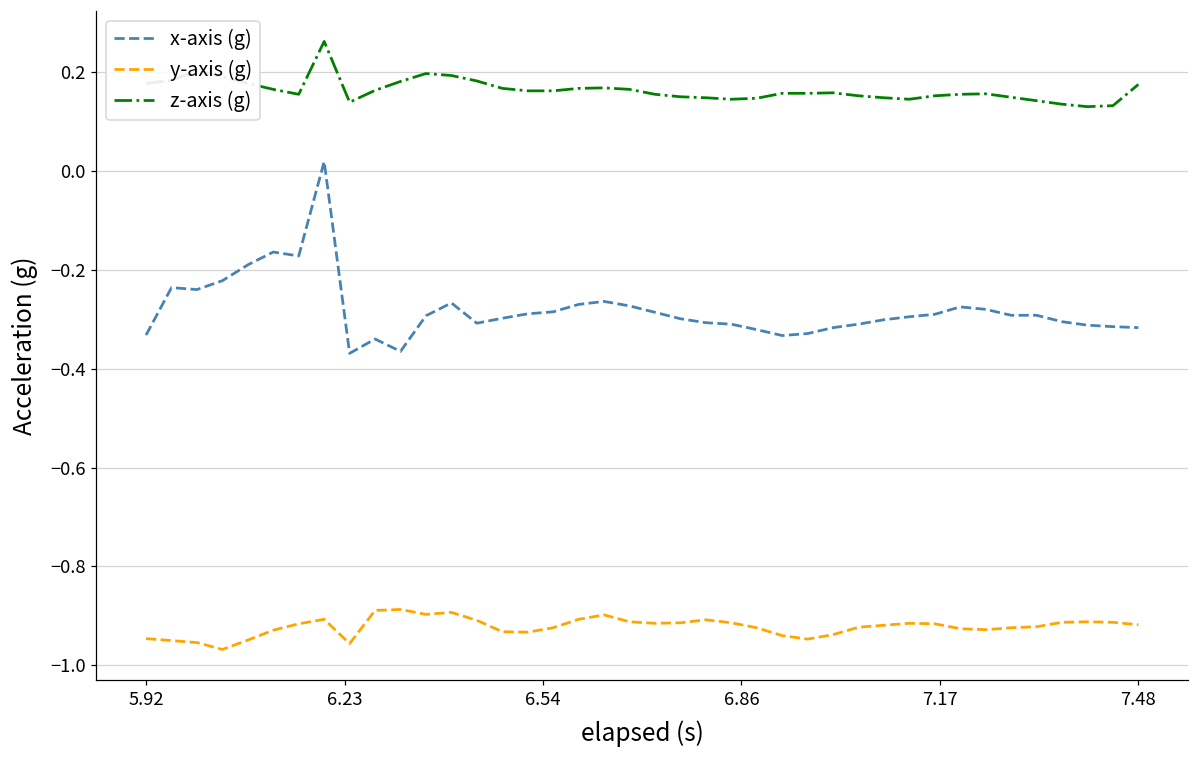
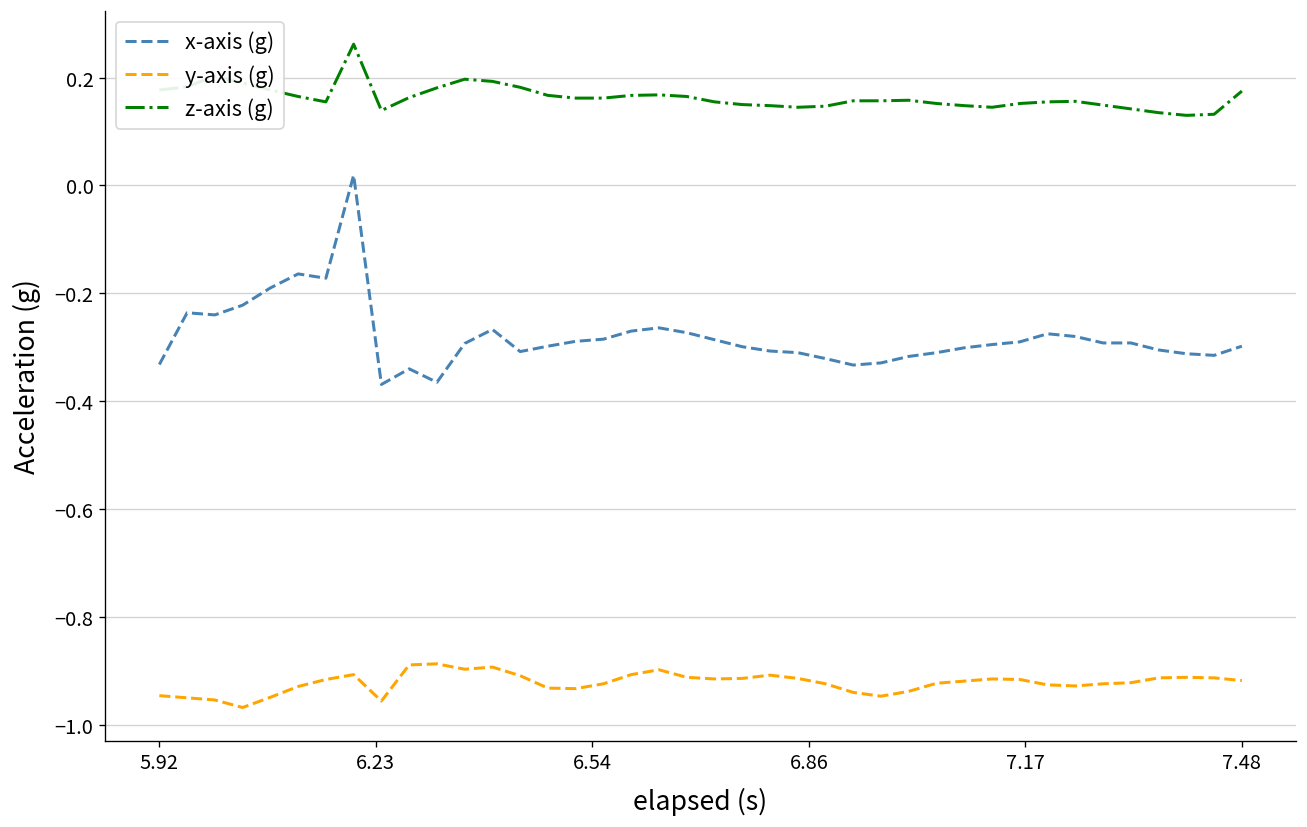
x-axis (g), 7.48: -0.32 -> -0.30
